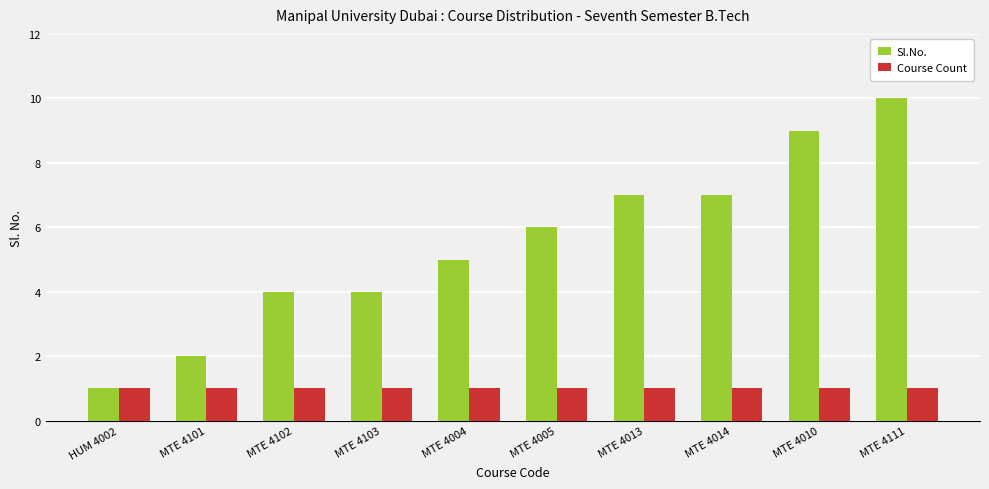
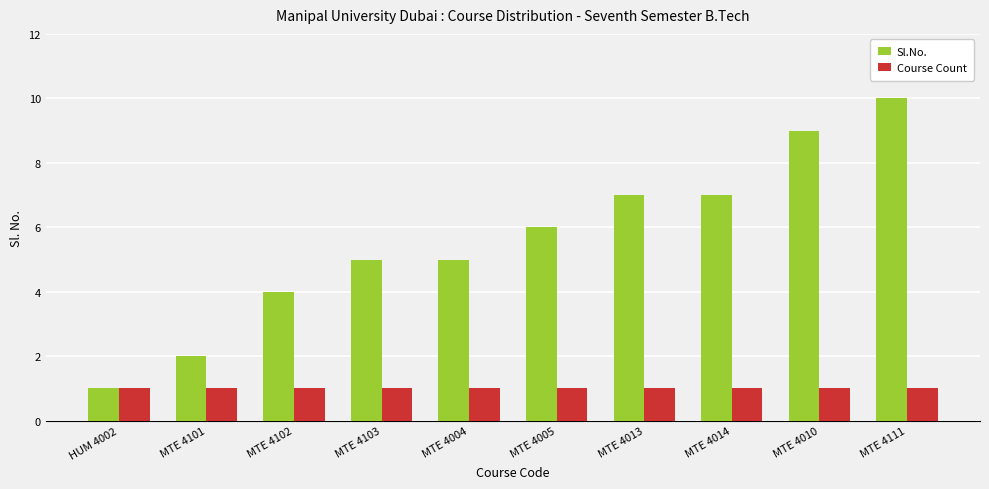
Sl.No., MTE 4103: 4 -> 5
